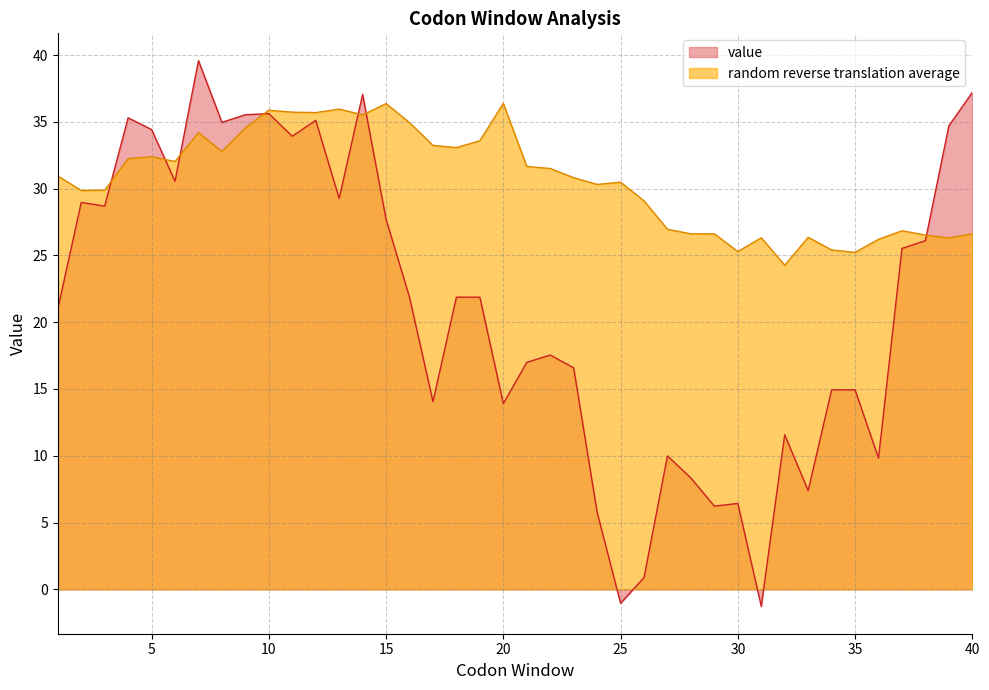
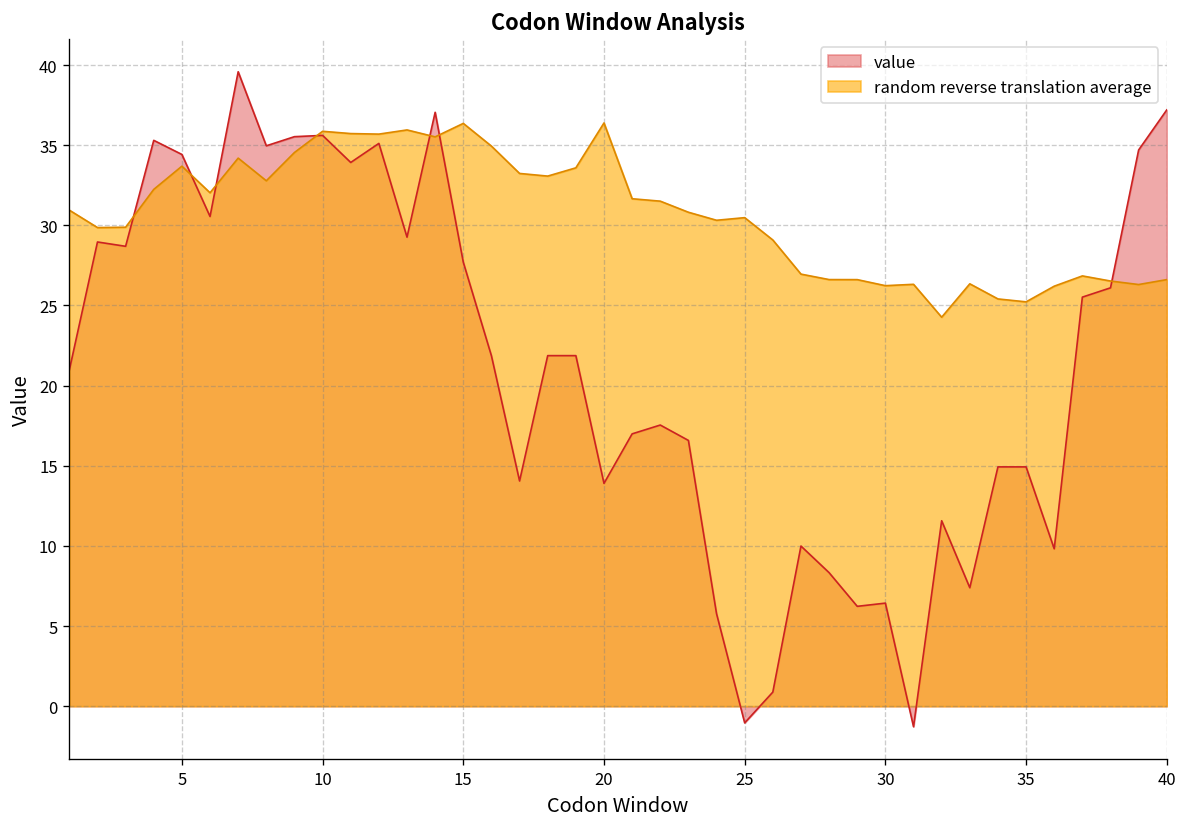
random reverse translation average, 5: 32.4 -> 33.7
random reverse translation average, 30: 25.3 -> 26.2
